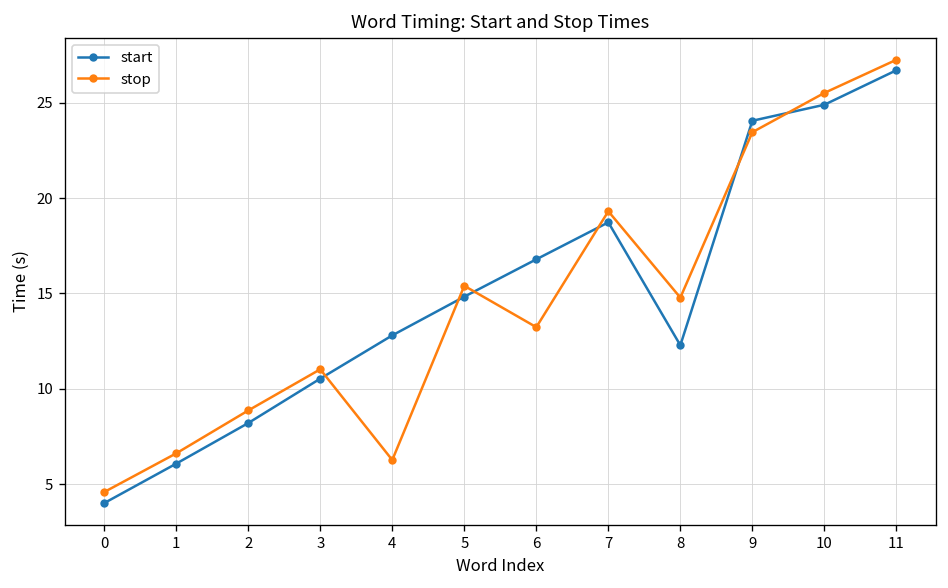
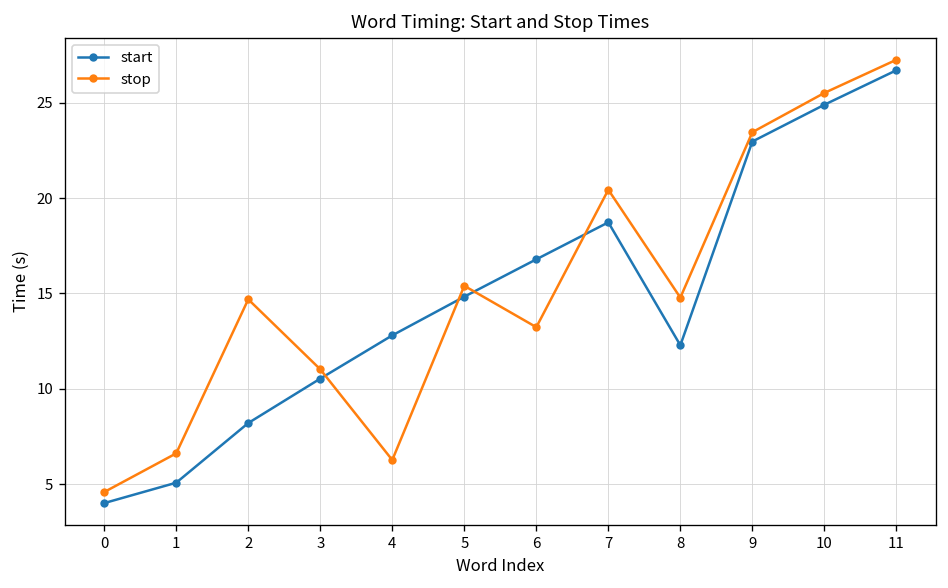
start, 1: 6.1 -> 5.1
stop, 2: 8.9 -> 14.7
stop, 7: 19.3 -> 20.4
start, 9: 24.1 -> 23.0
